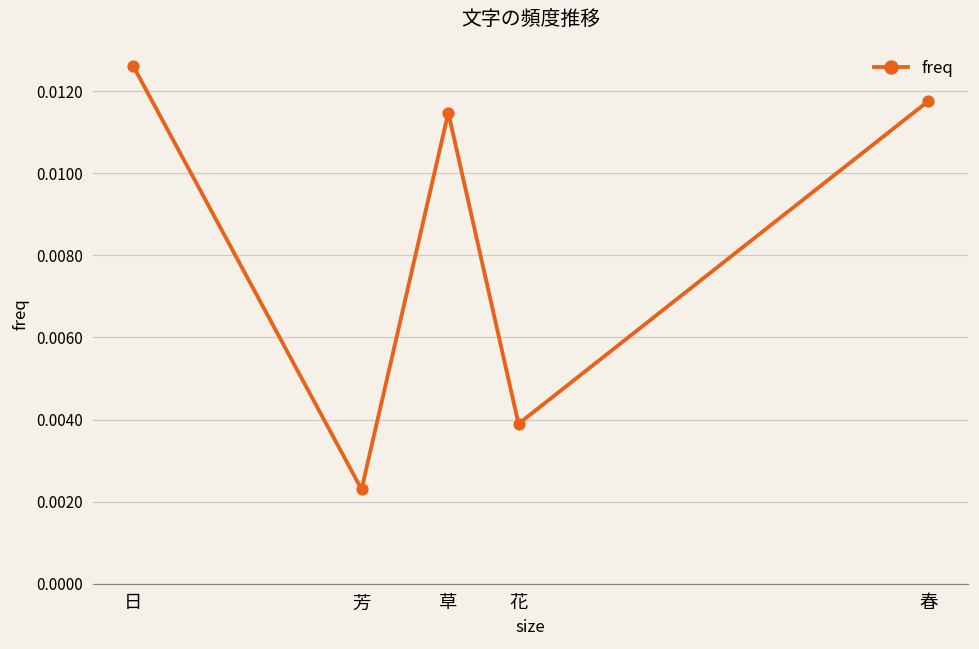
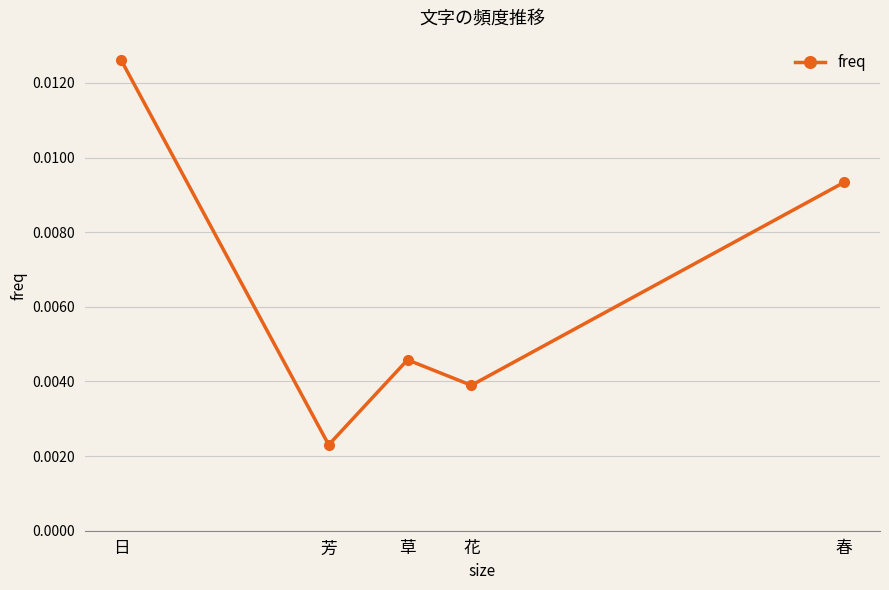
草: 0.0115 -> 0.0046
春: 0.0118 -> 0.0093
